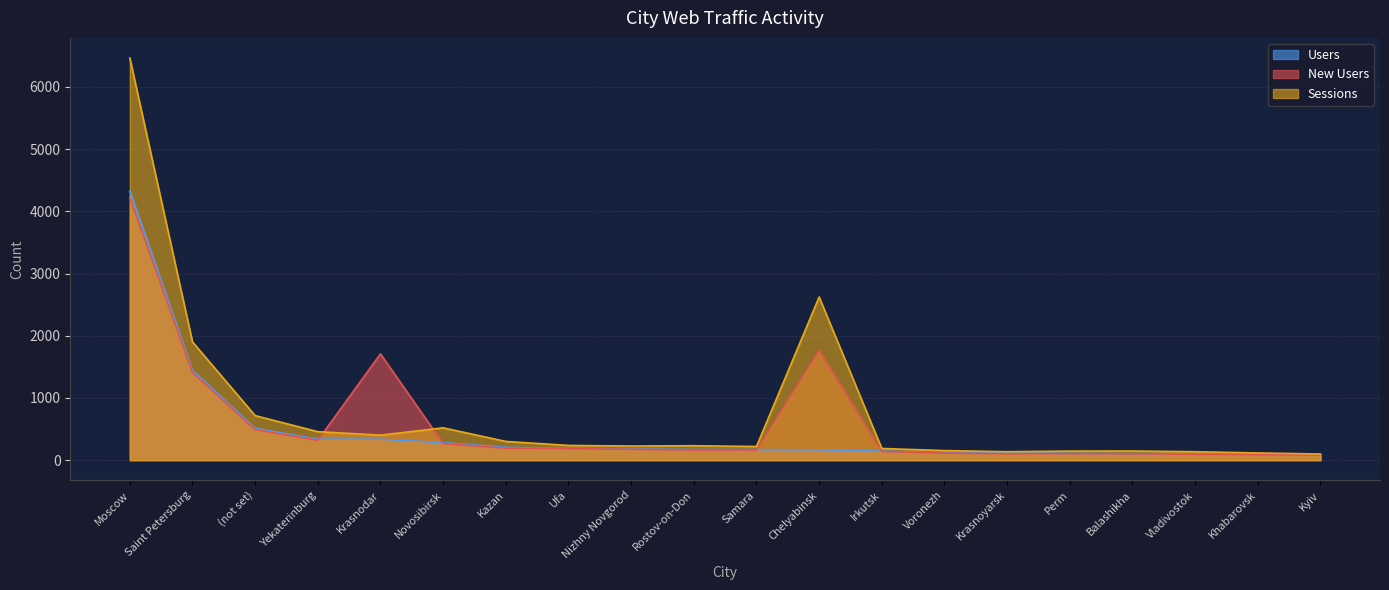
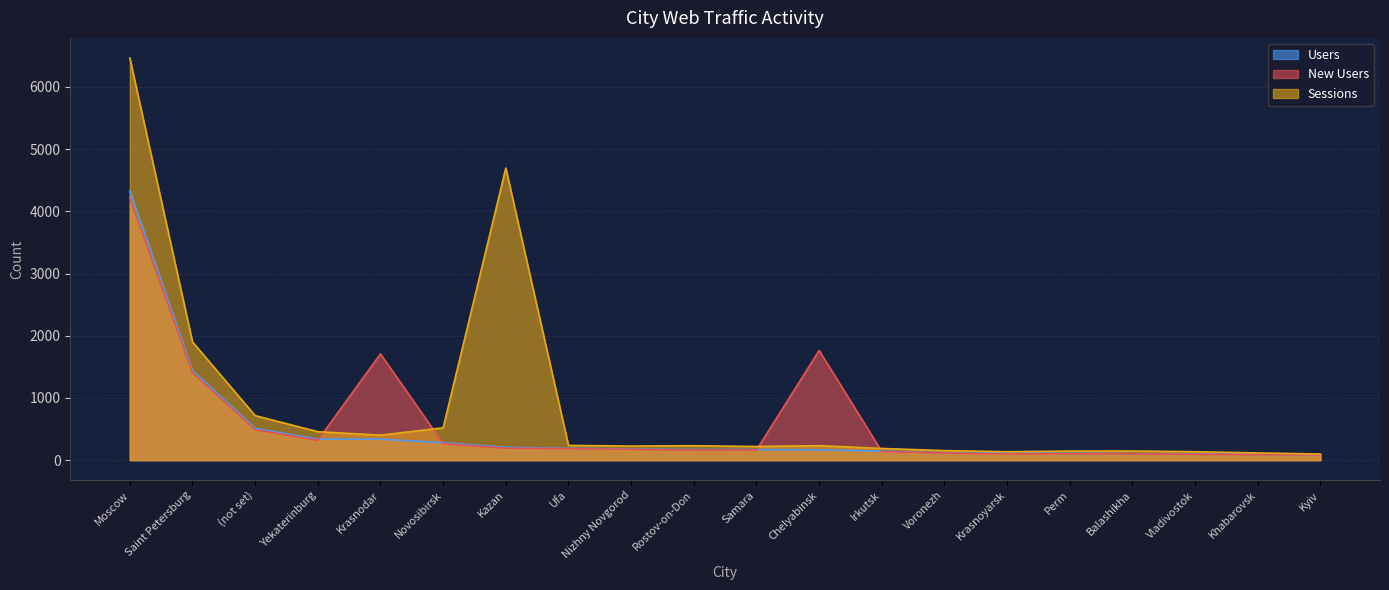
Sessions, Kazan: 300 -> 4700
Sessions, Chelyabinsk: 2600 -> 200
